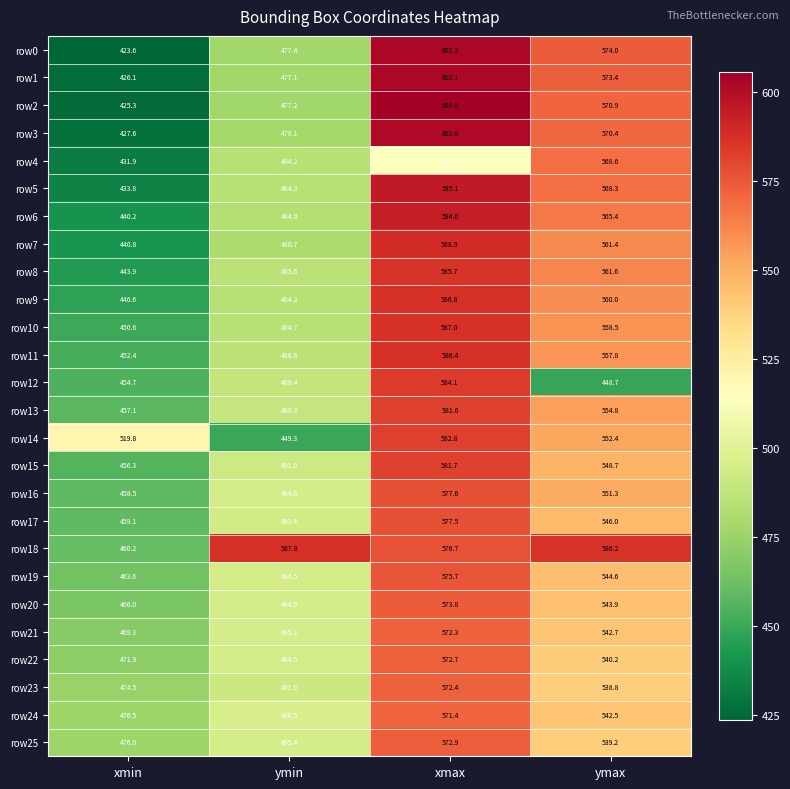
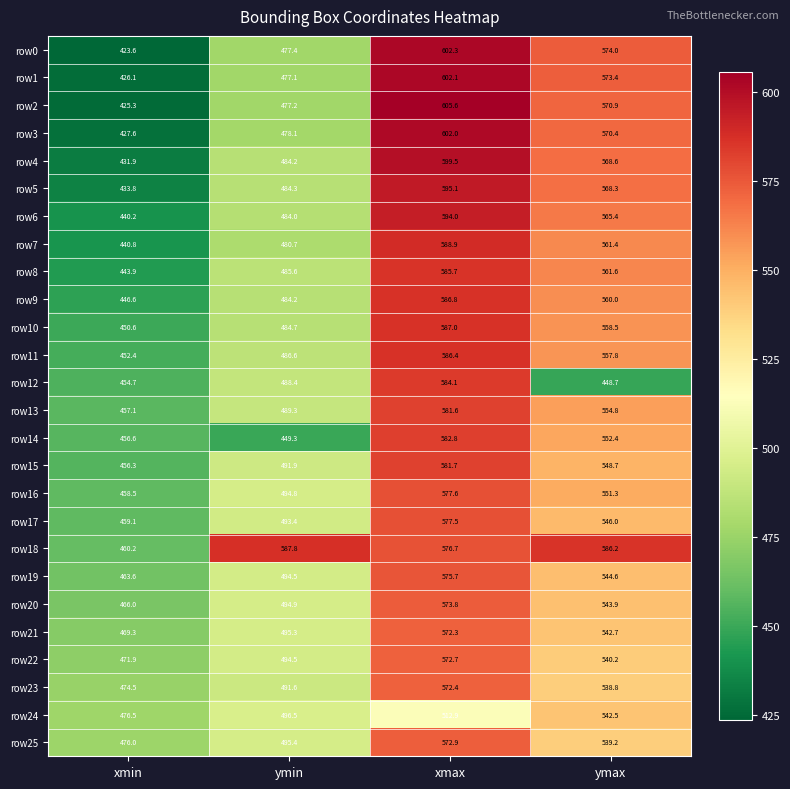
row4, xmax: 513.7 -> 599.5
row14, xmin: 519.8 -> 456.6
row24, xmax: 571.4 -> 512.9
